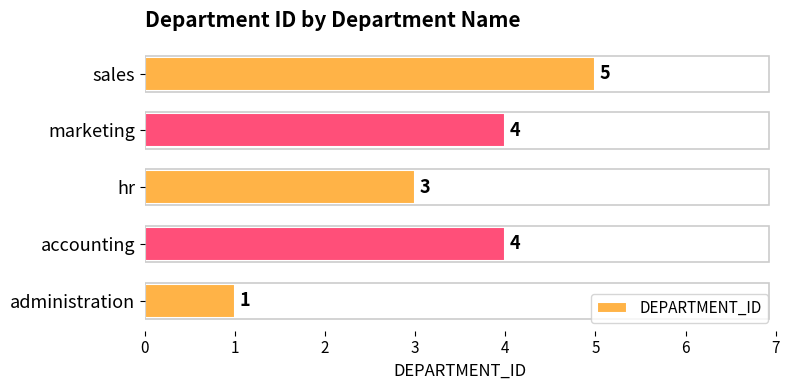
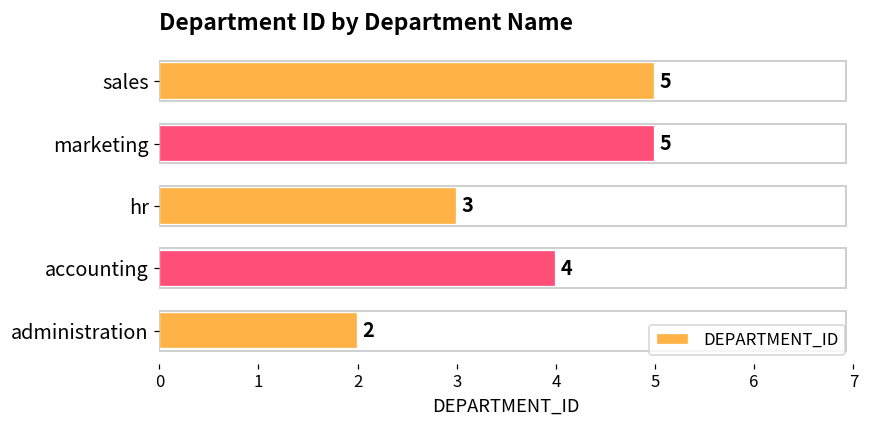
marketing: 4 -> 5
administration: 1 -> 2
